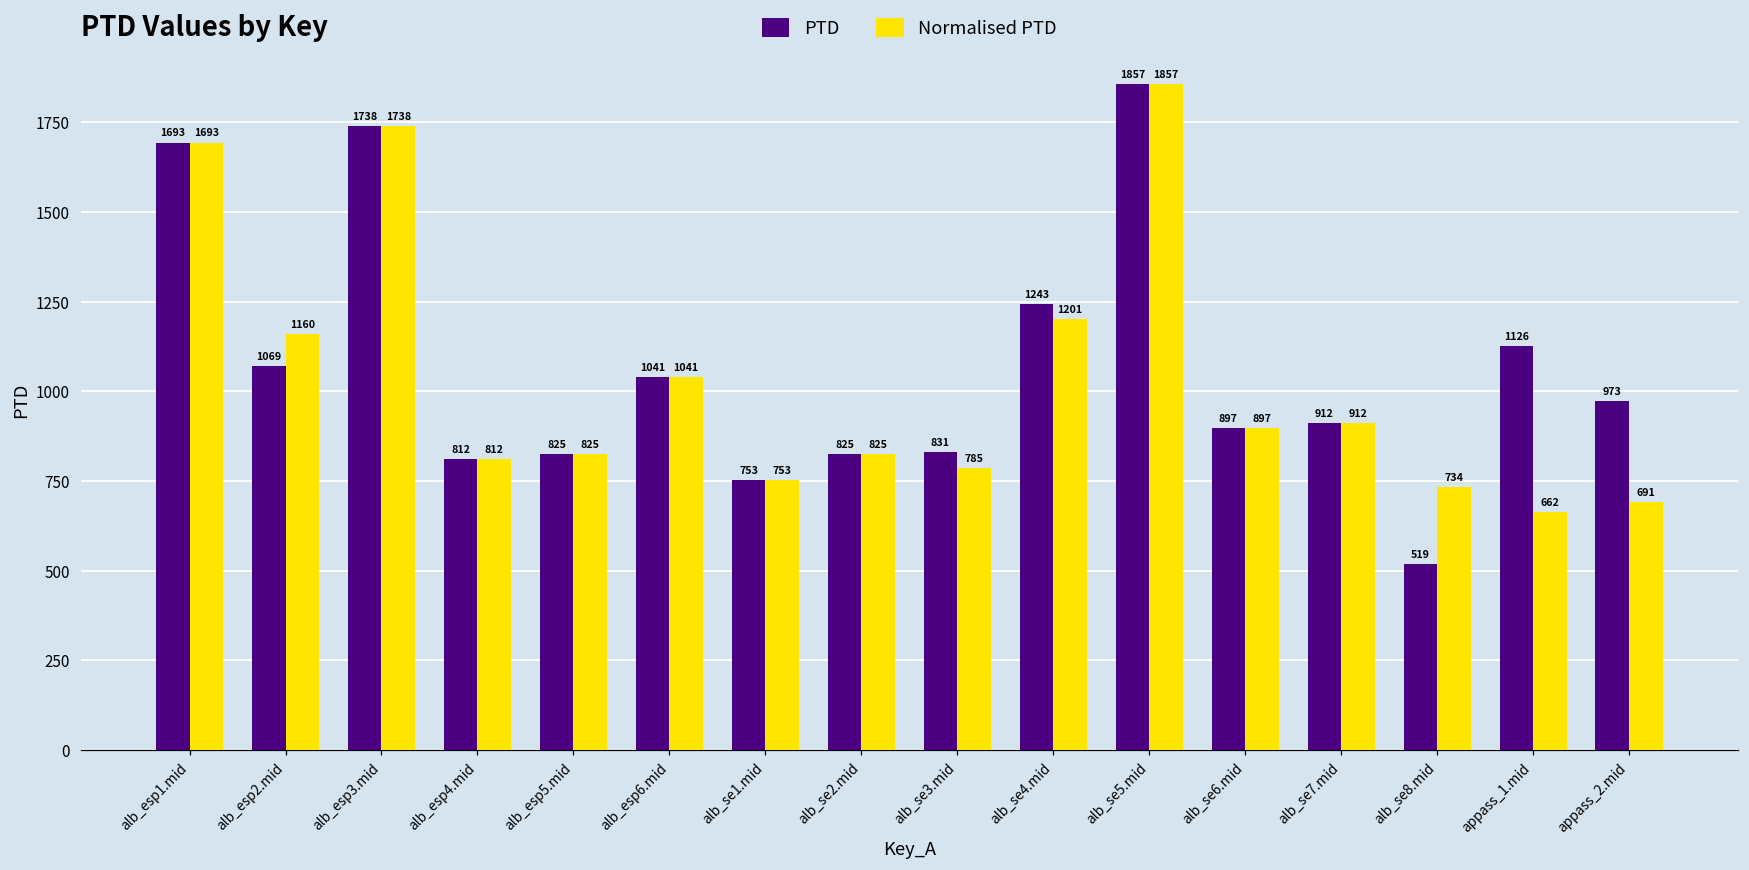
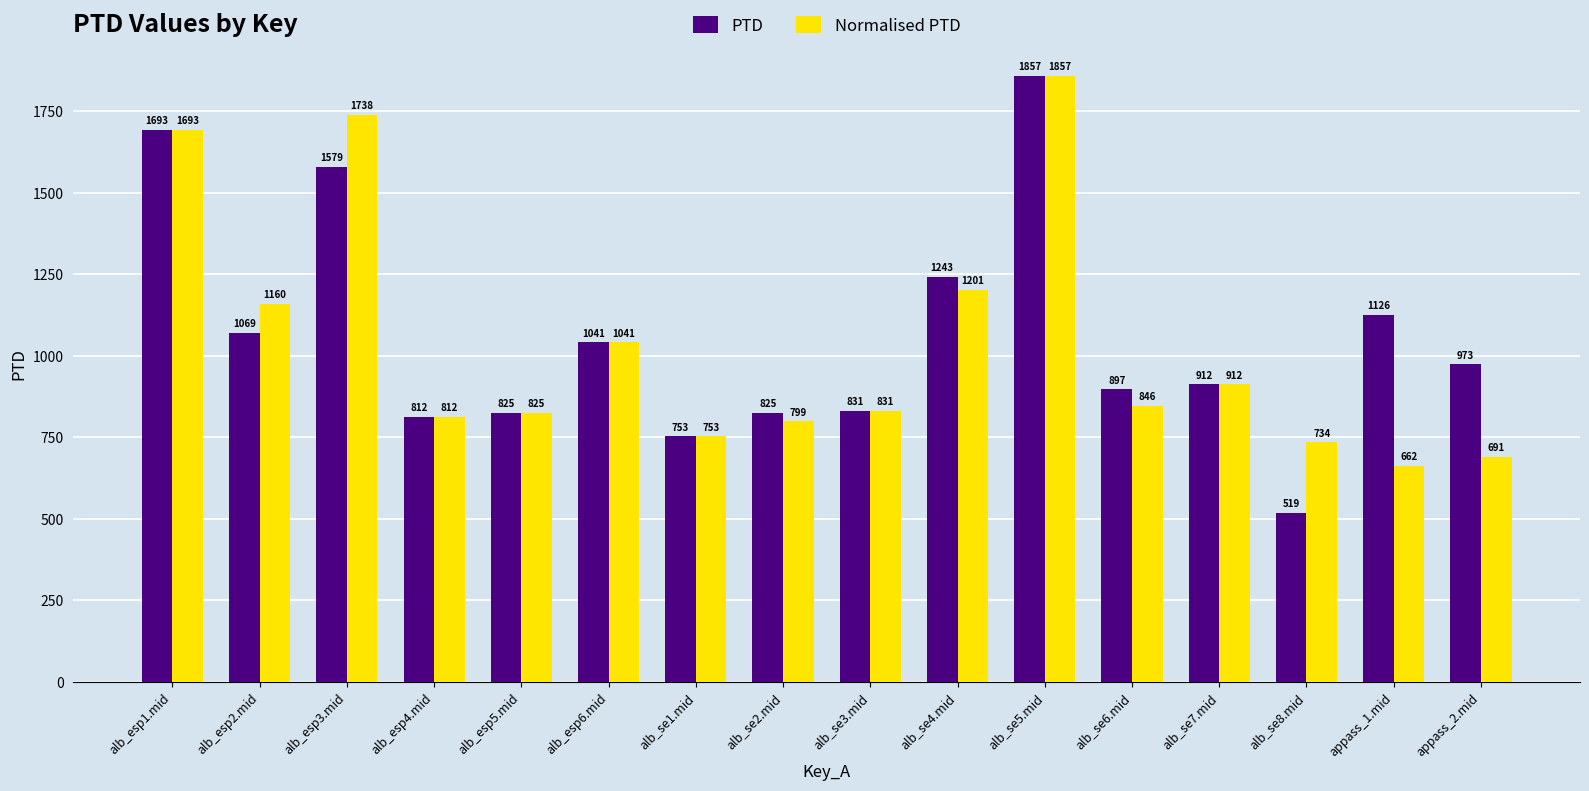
PTD, alb_esp3.mid: 1738 -> 1579
Normalised PTD, alb_se2.mid: 825 -> 799
Normalised PTD, alb_se3.mid: 785 -> 831
Normalised PTD, alb_se6.mid: 897 -> 846
